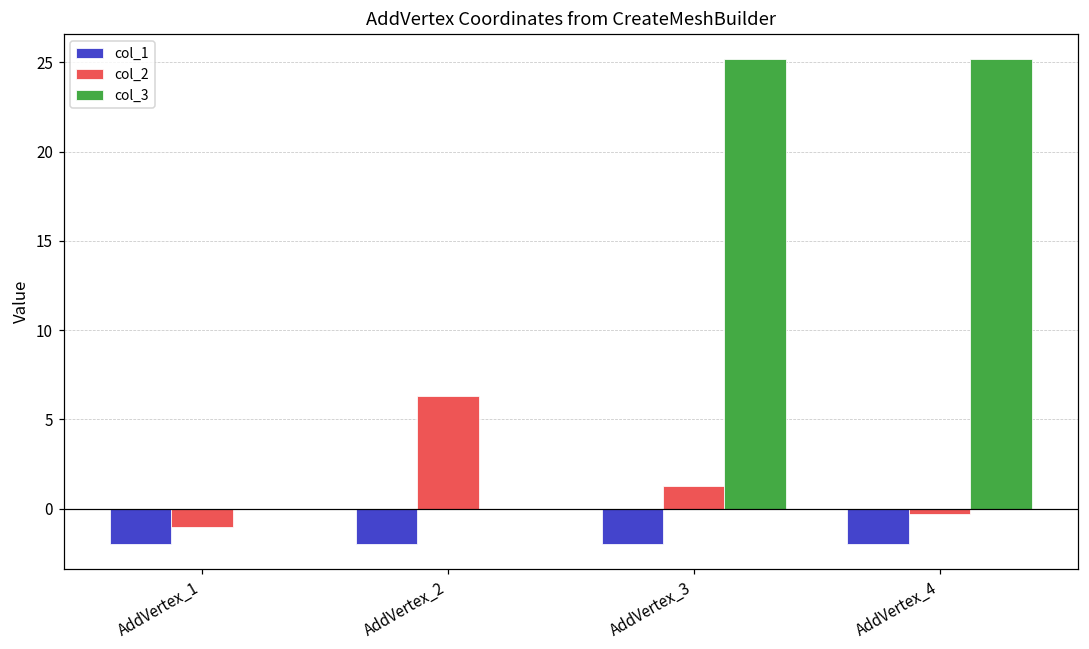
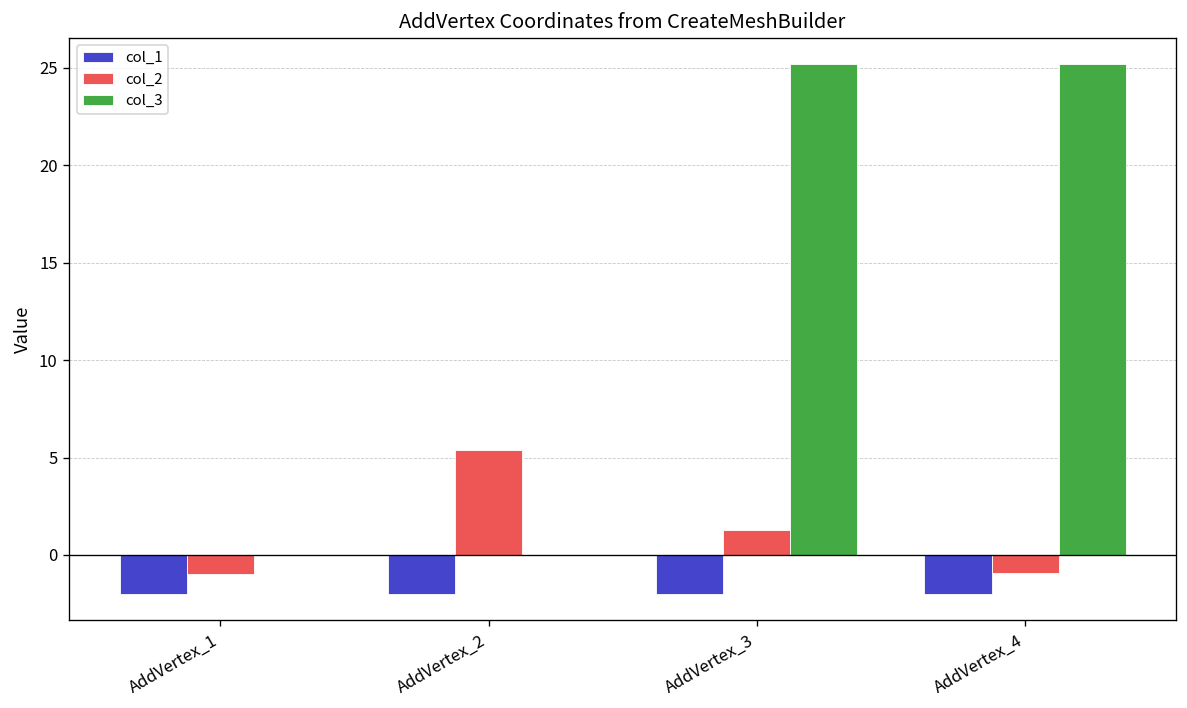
col_2, AddVertex_2: 6.3 -> 5.4
col_2, AddVertex_4: -0.3 -> -0.9
